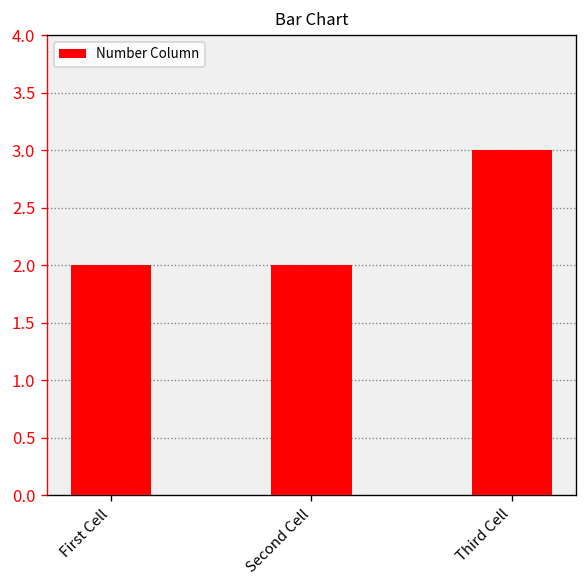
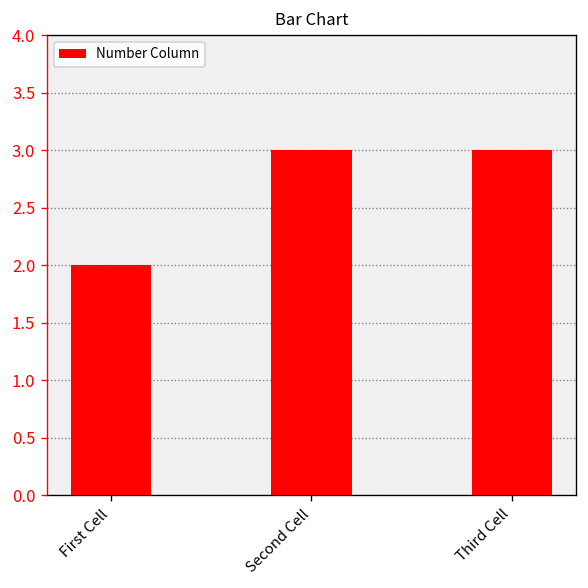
Second Cell: 2 -> 3
